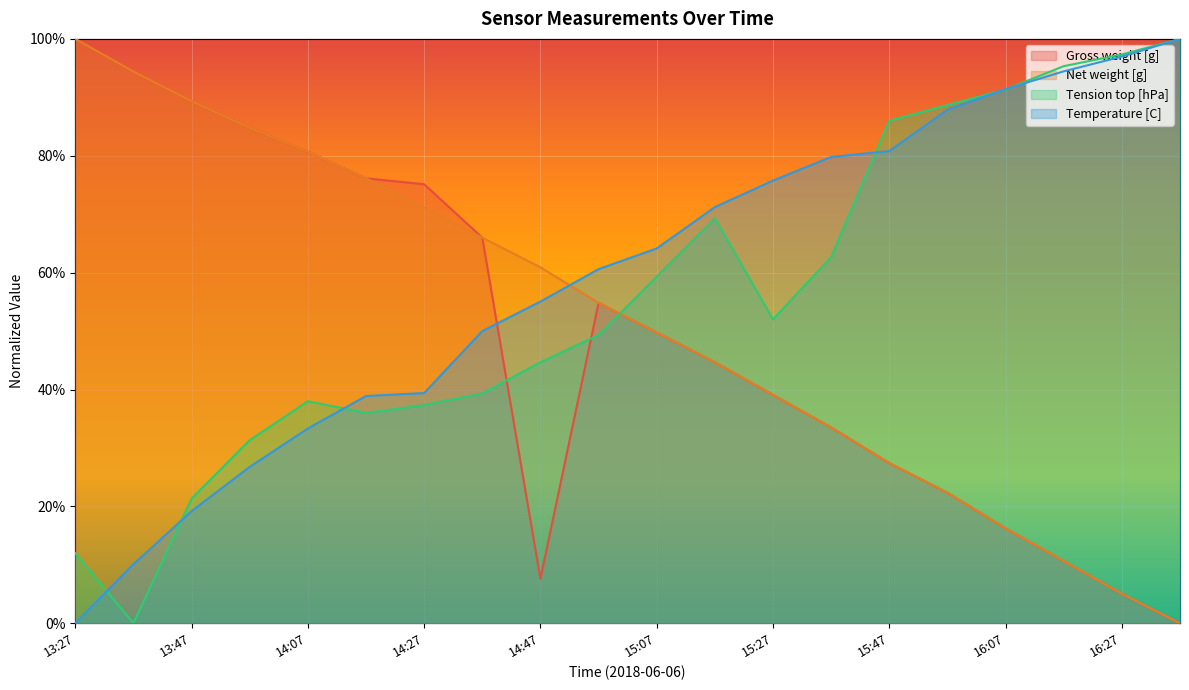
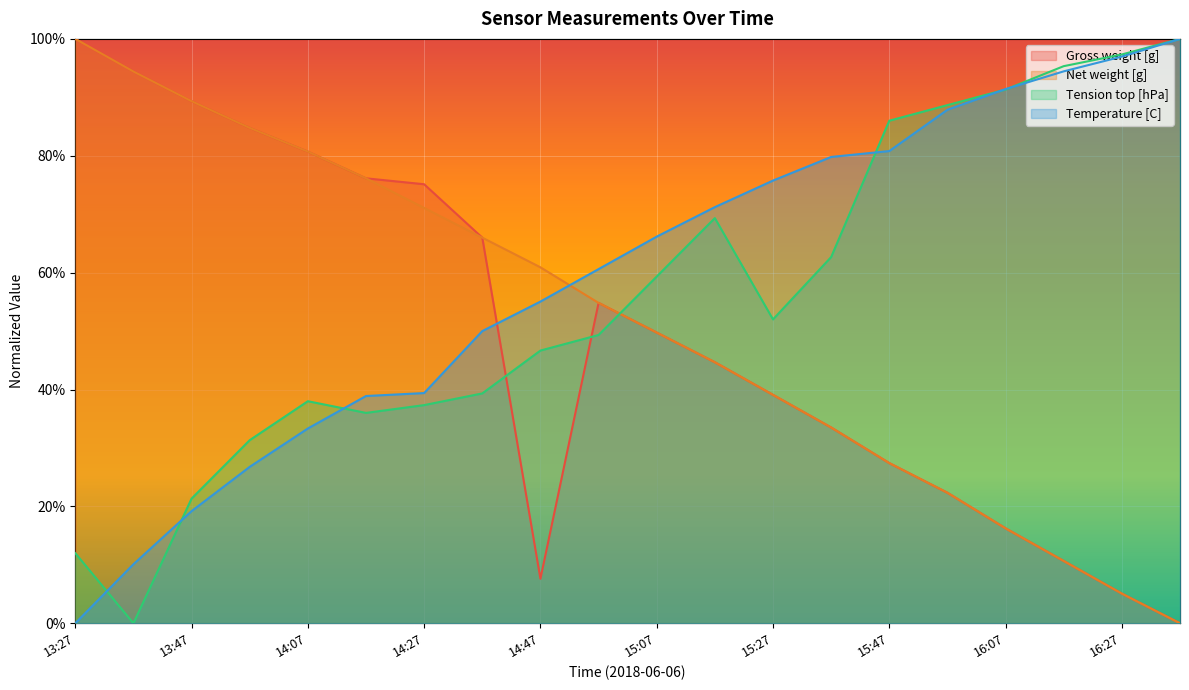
Tension top [hPa], 14:47: 45% -> 47%
Temperature [C], 15:07: 64% -> 66%
